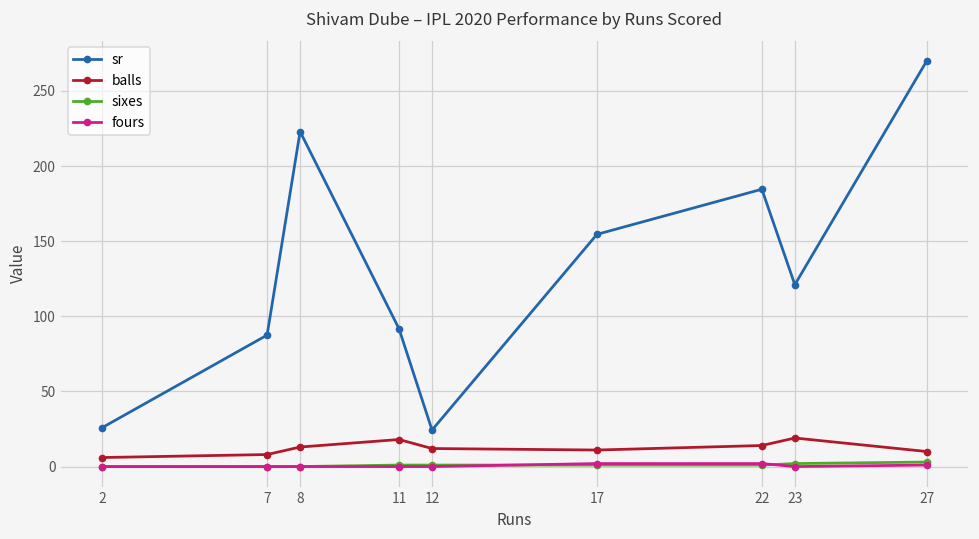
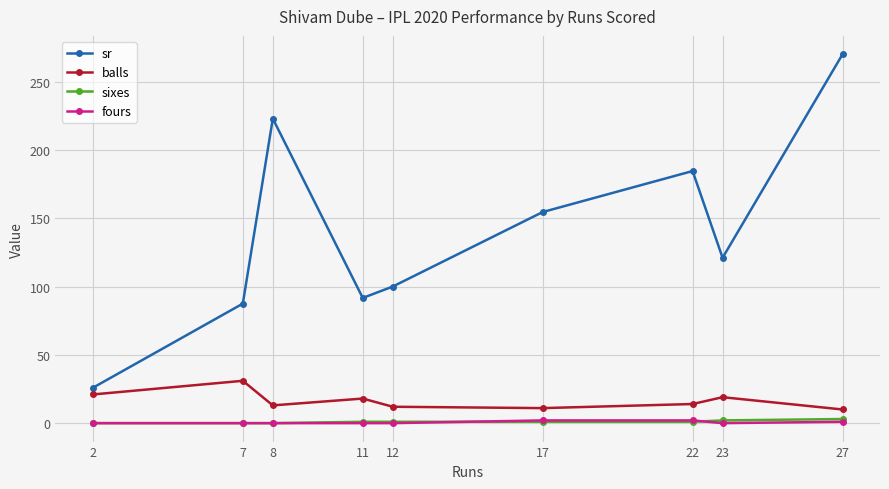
balls, 2: 6 -> 21
balls, 7: 8 -> 31
sr, 12: 24 -> 100
